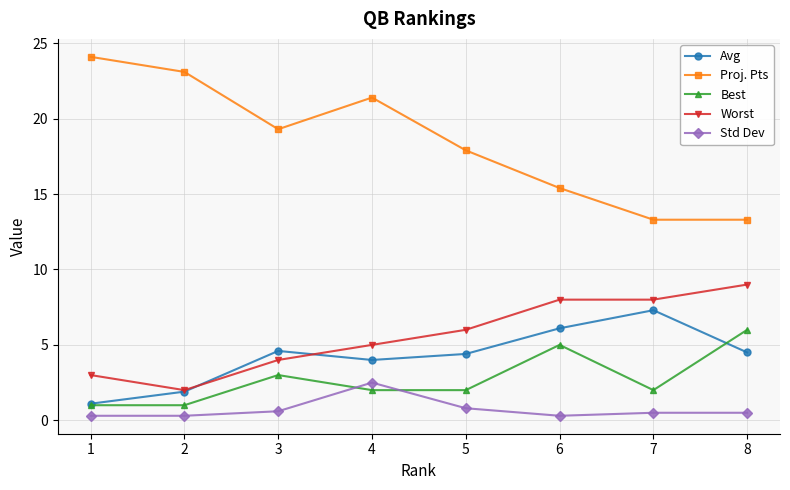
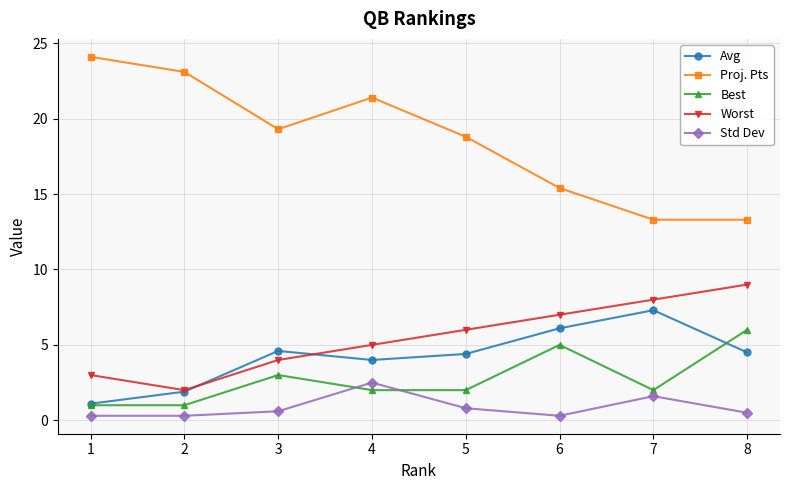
Proj. Pts, 5: 17.9 -> 18.8
Worst, 6: 8 -> 7
Std Dev, 7: 0.5 -> 1.6
